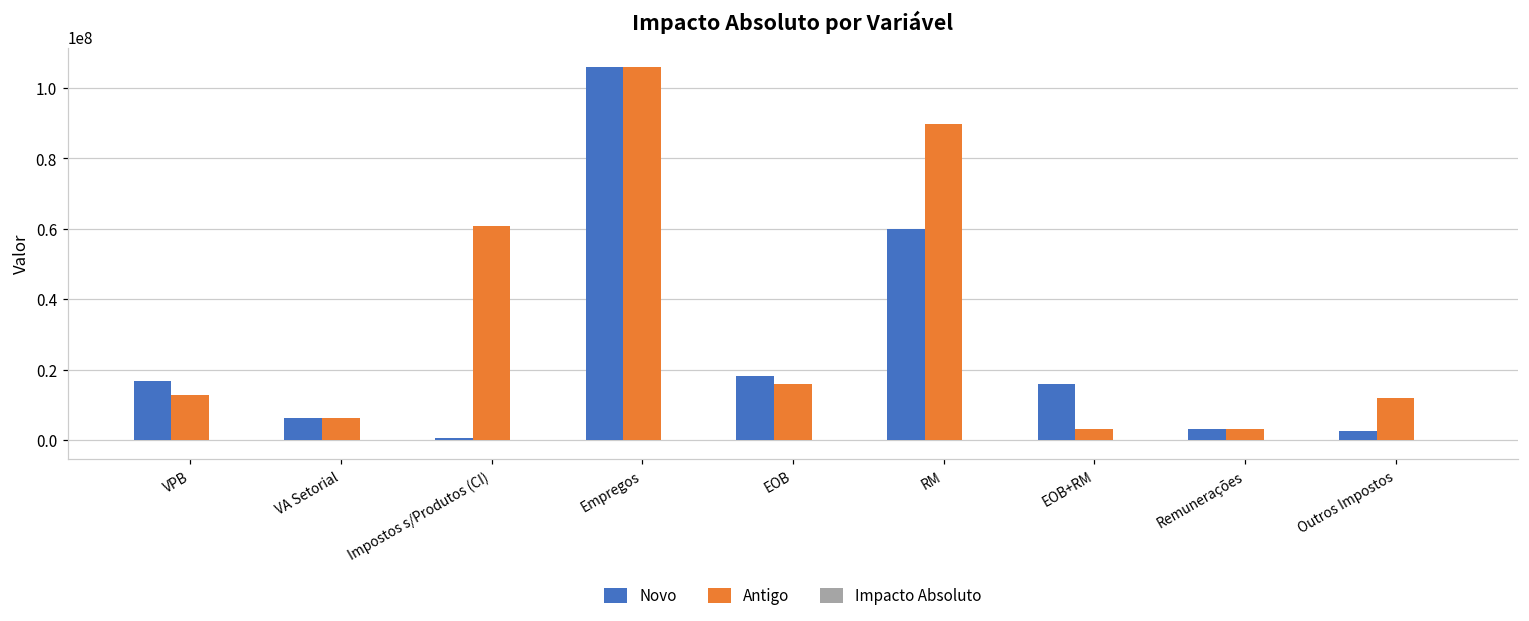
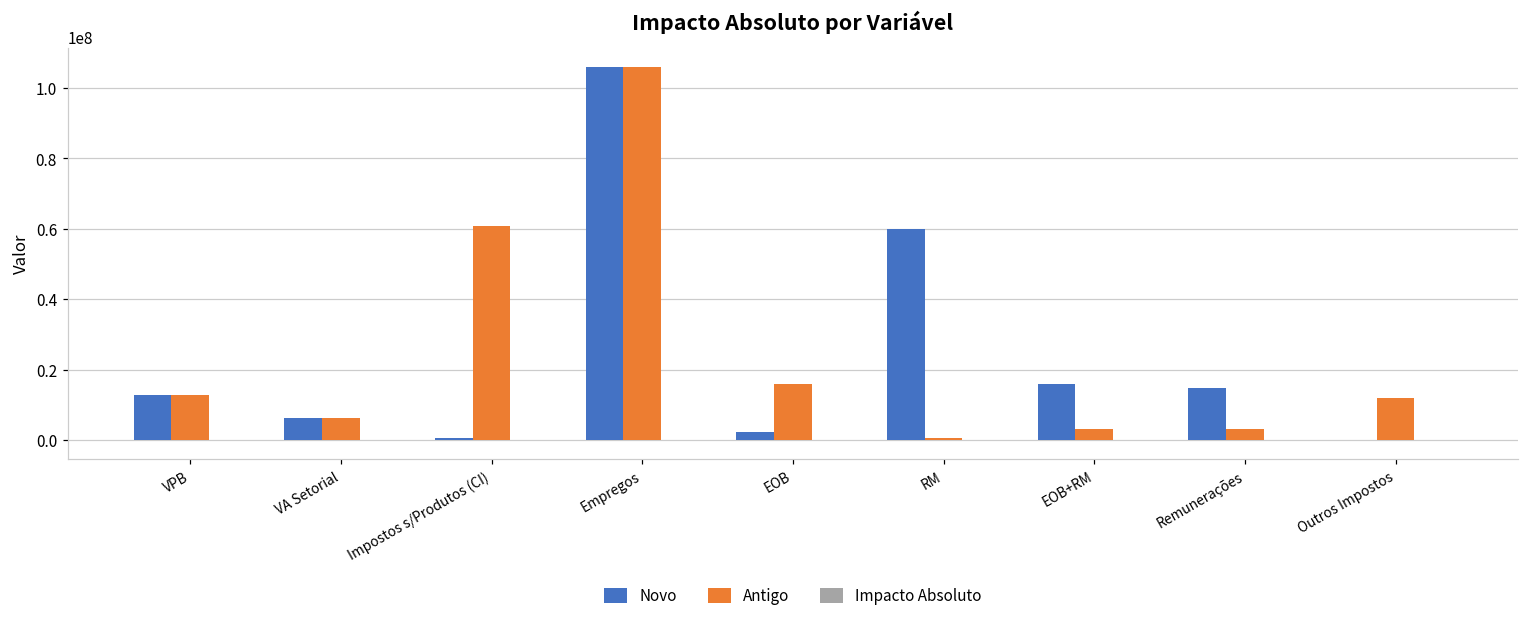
Novo, VPB: 17000000 -> 13000000
Novo, EOB: 18000000 -> 2000000
Antigo, RM: 90000000 -> 1000000
Novo, Remunerações: 3000000 -> 15000000
Novo, Outros Impostos: 3000000 -> 0
